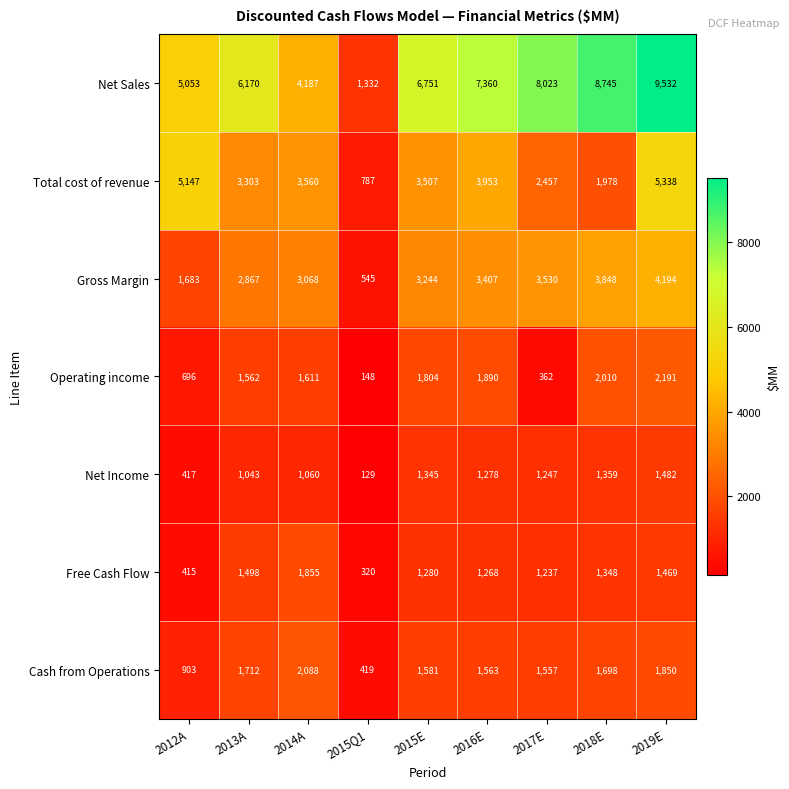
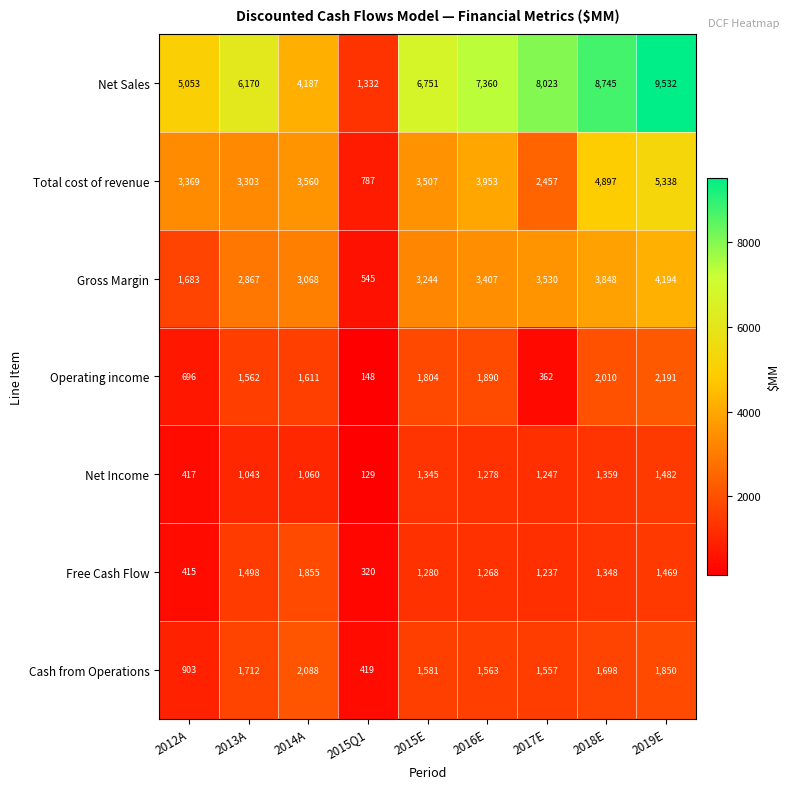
Total cost of revenue, 2012A: 5,147 -> 3,369
Total cost of revenue, 2018E: 1,978 -> 4,897
